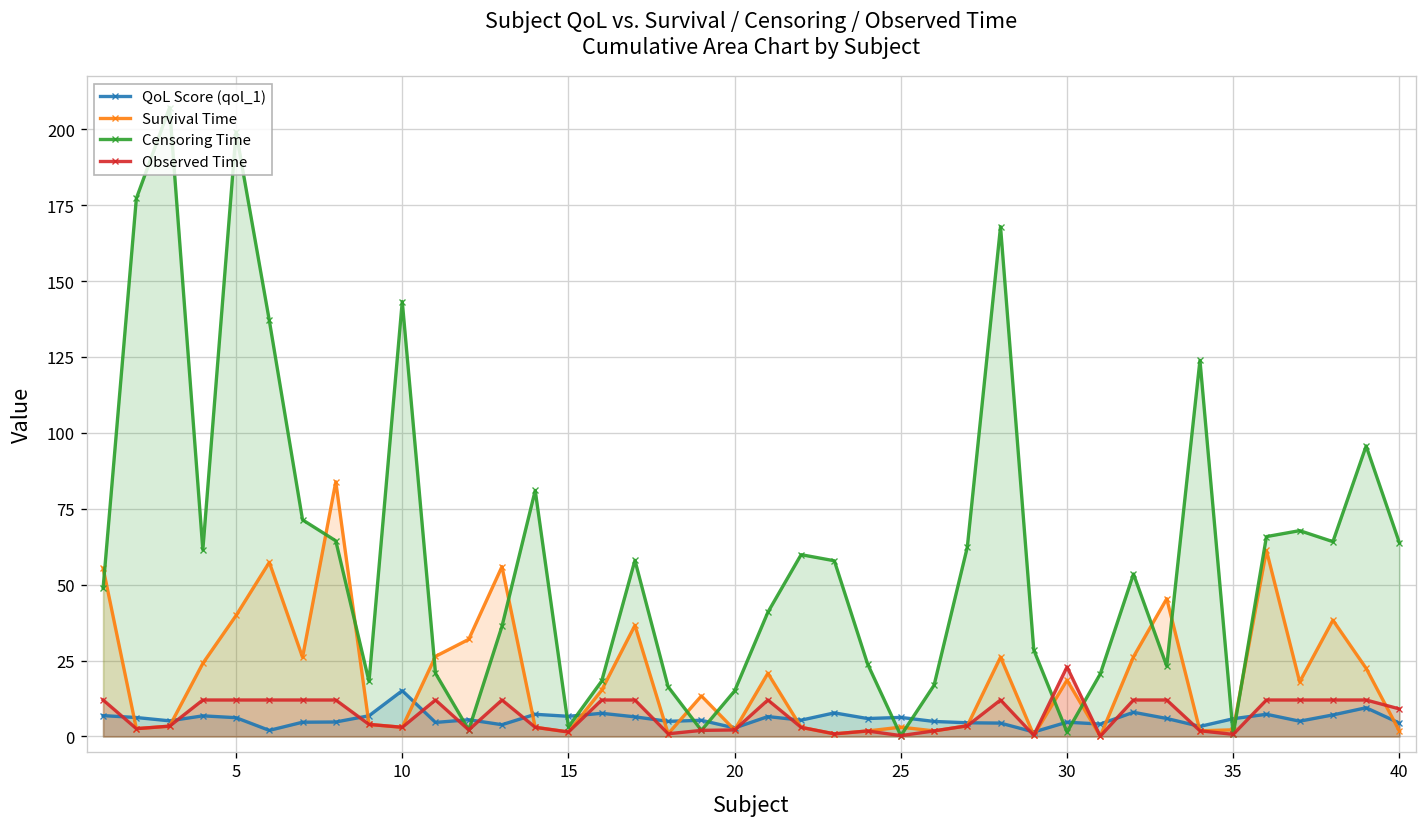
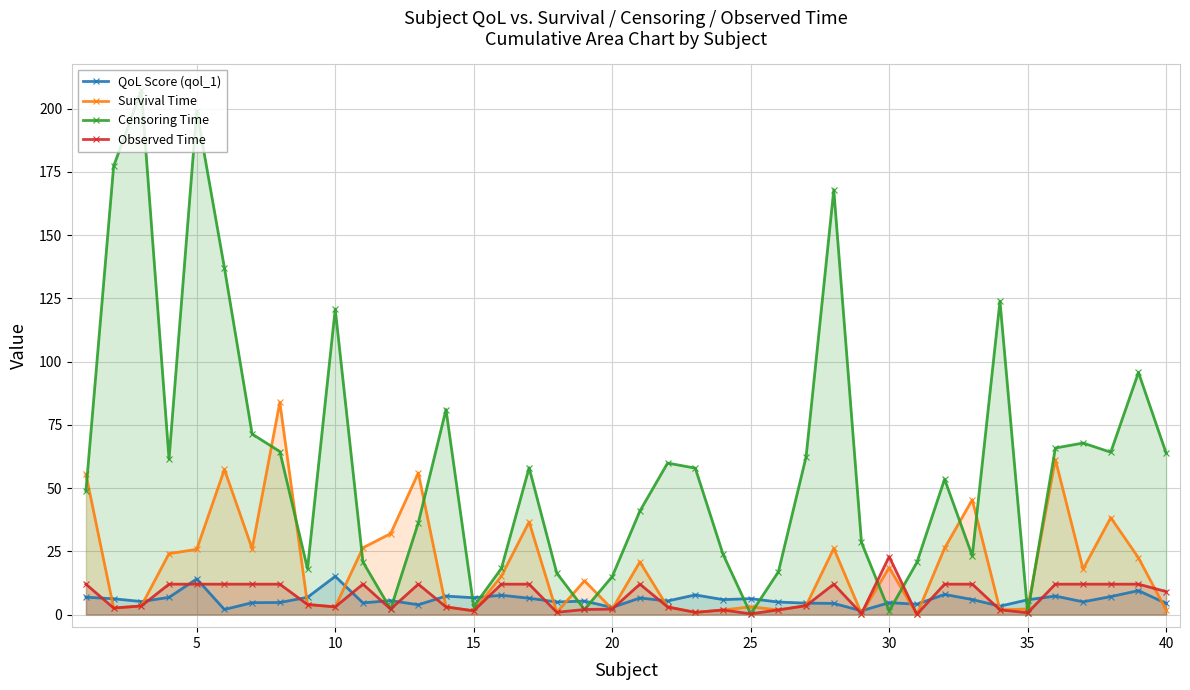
QoL Score (qol_1), 5: 6 -> 14
Survival Time, 5: 40 -> 26
Censoring Time, 10: 143 -> 121
